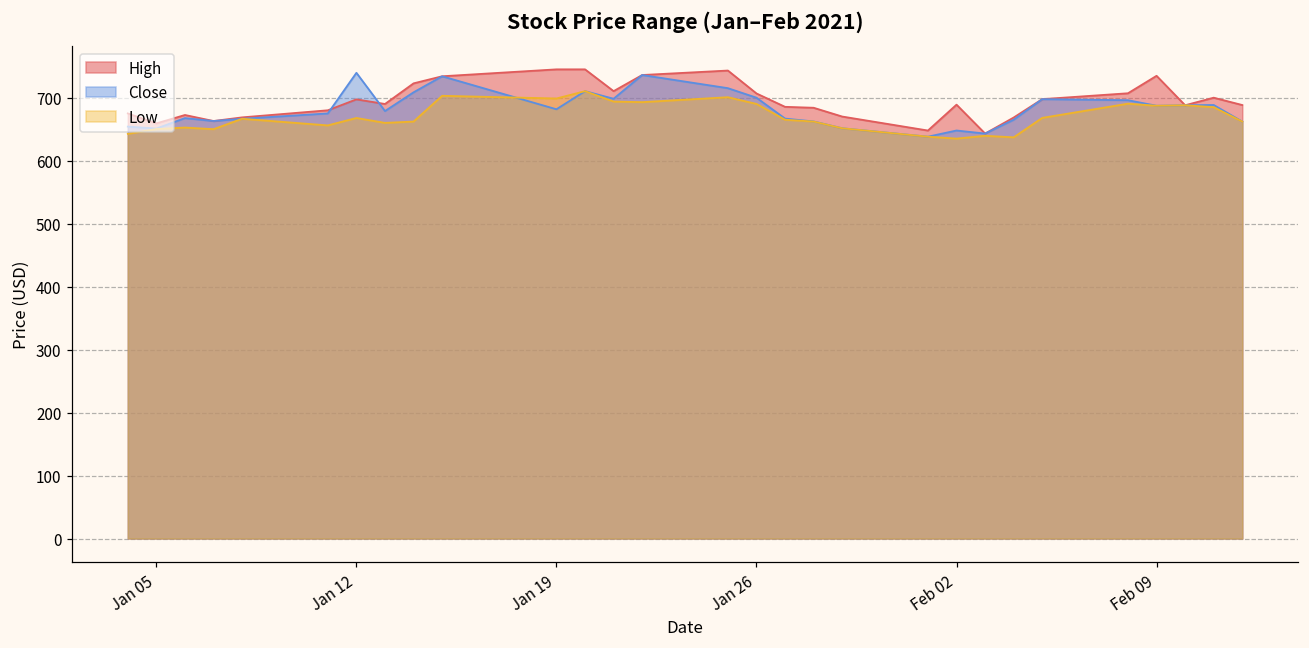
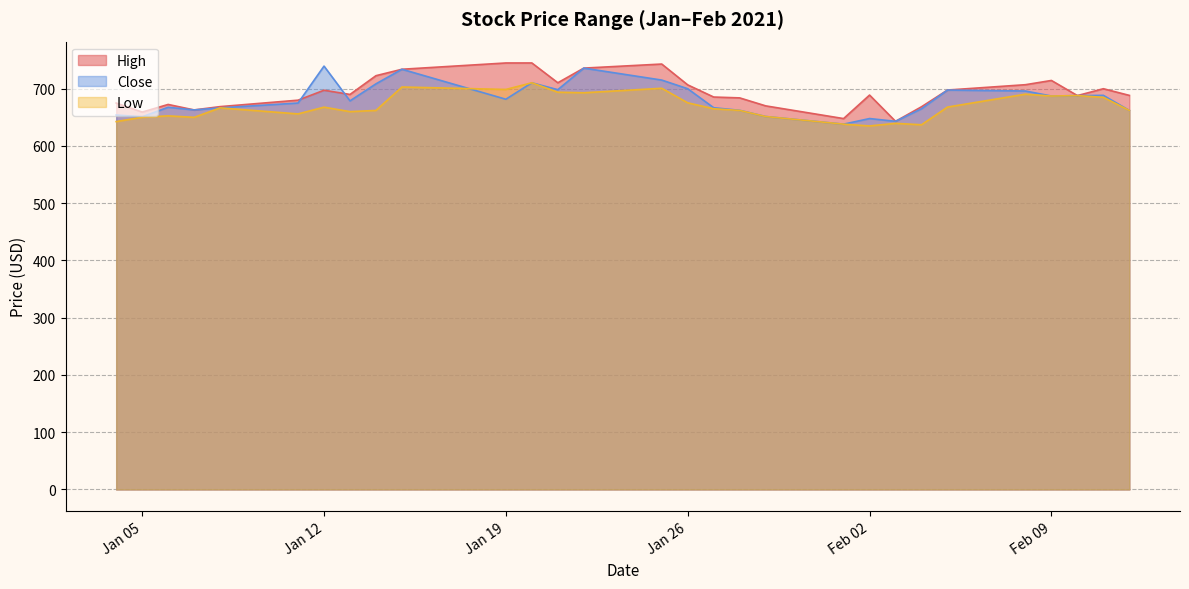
Low, Jan 26: 690 -> 680
High, Feb 09: 730 -> 710
